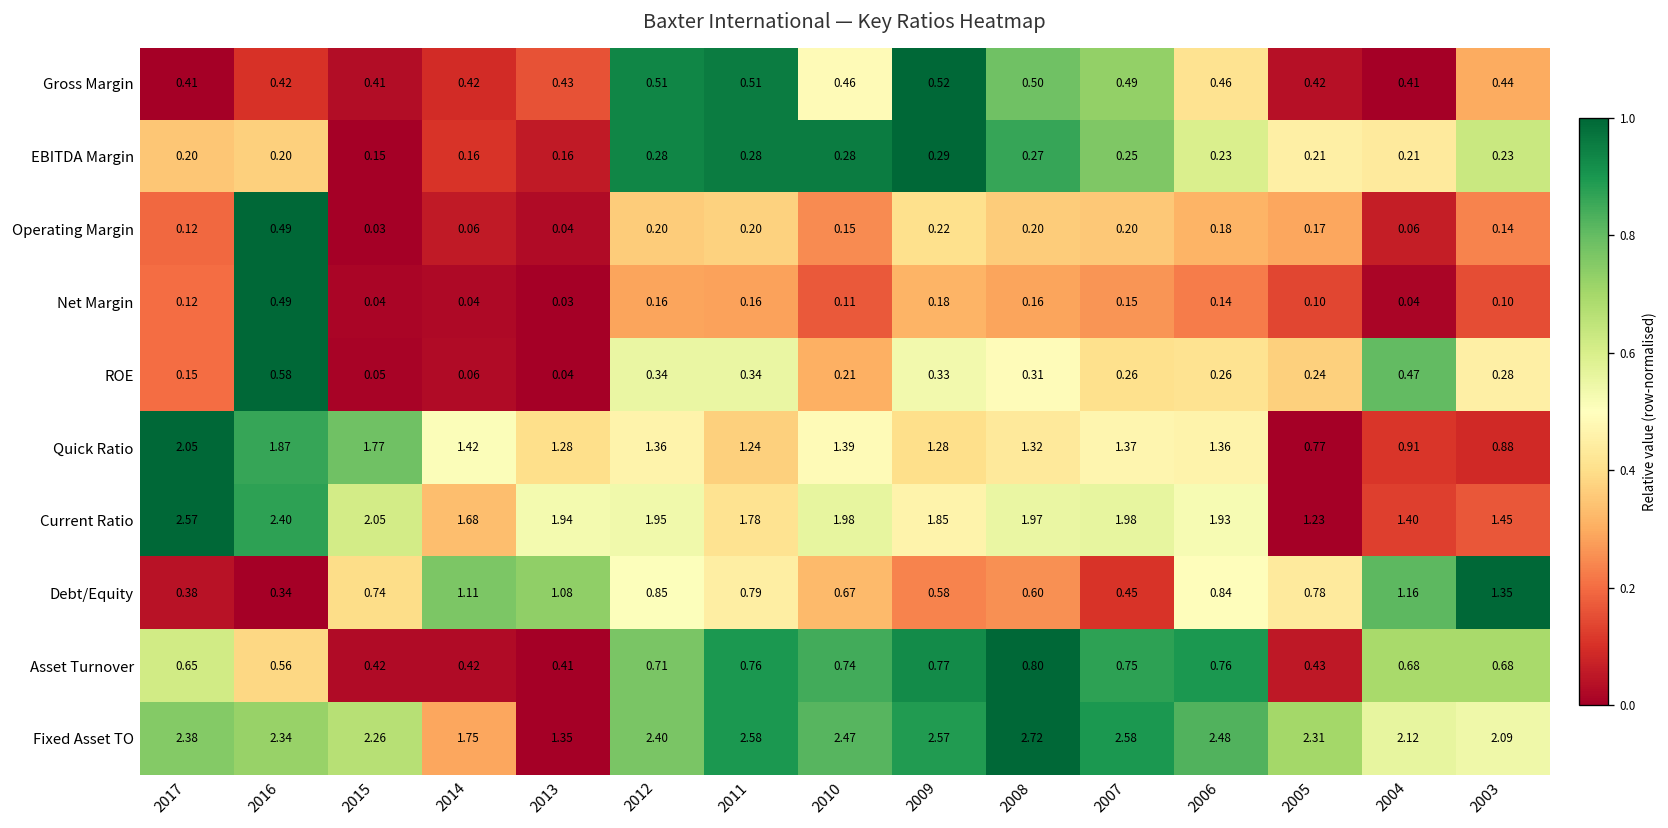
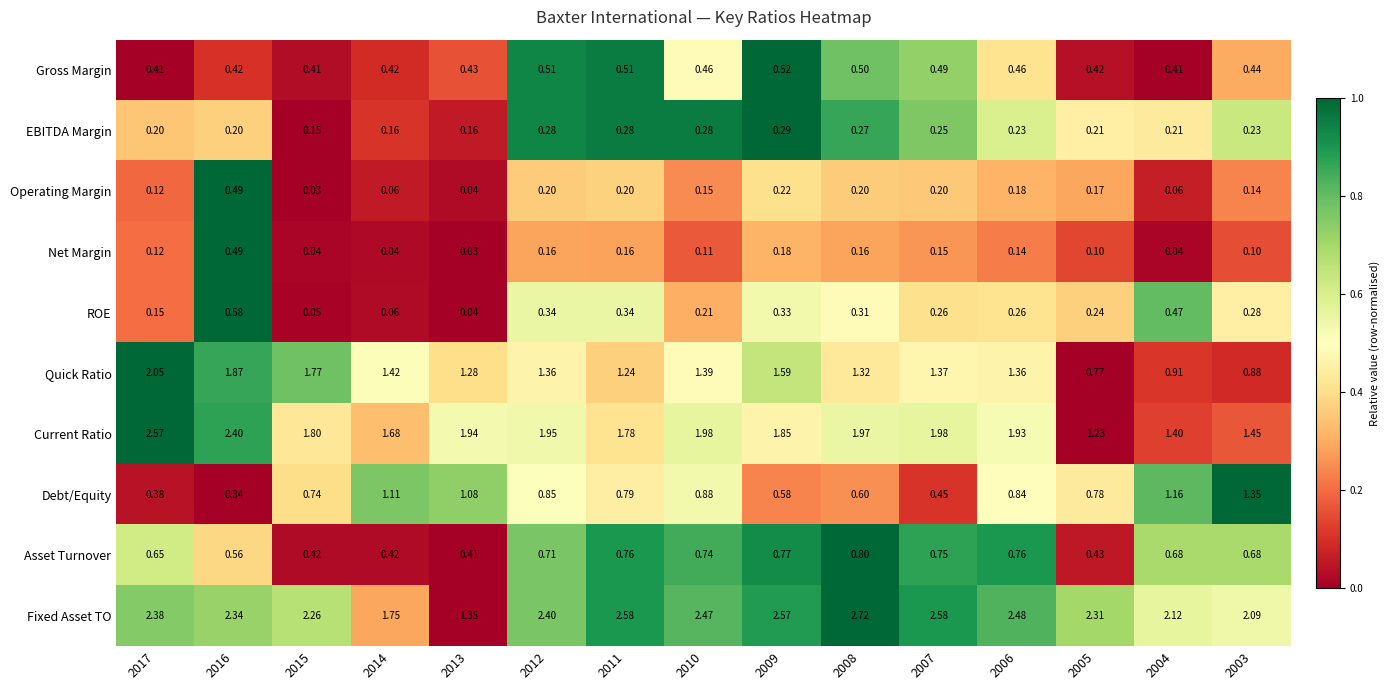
Quick Ratio, 2009: 1.28 -> 1.59
Current Ratio, 2015: 2.05 -> 1.80
Debt/Equity, 2010: 0.67 -> 0.88
